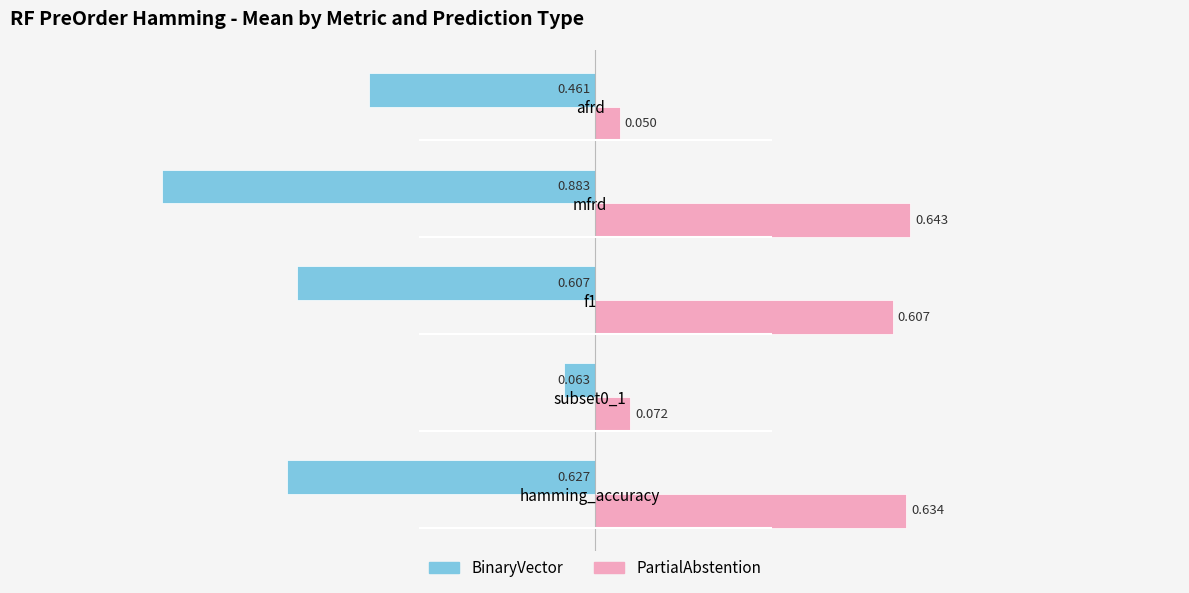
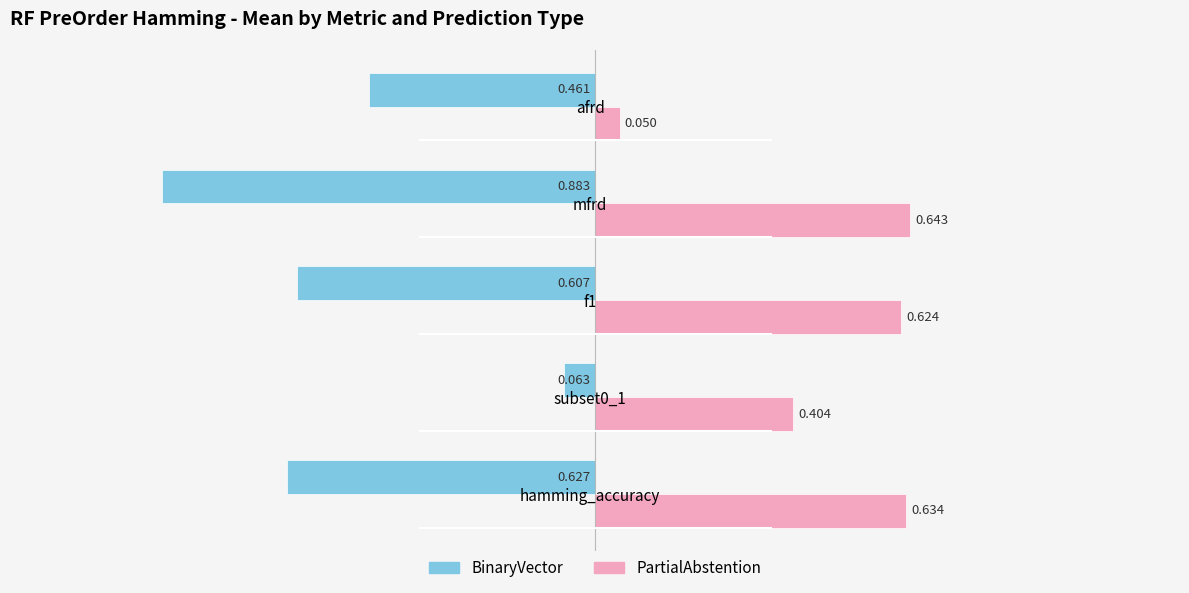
PartialAbstention, f1: 0.607 -> 0.624
PartialAbstention, subset0_1: 0.072 -> 0.404
